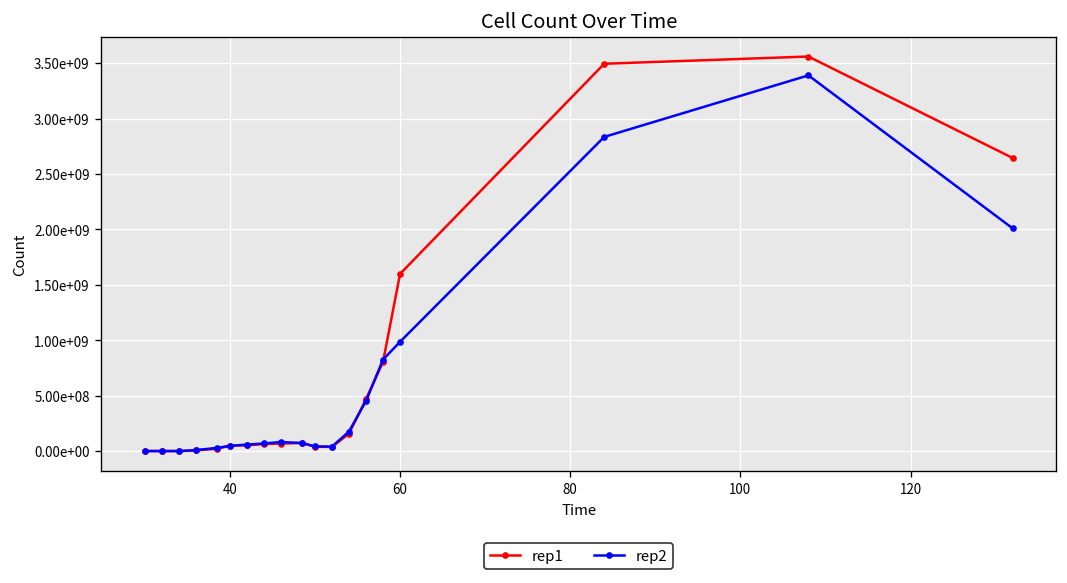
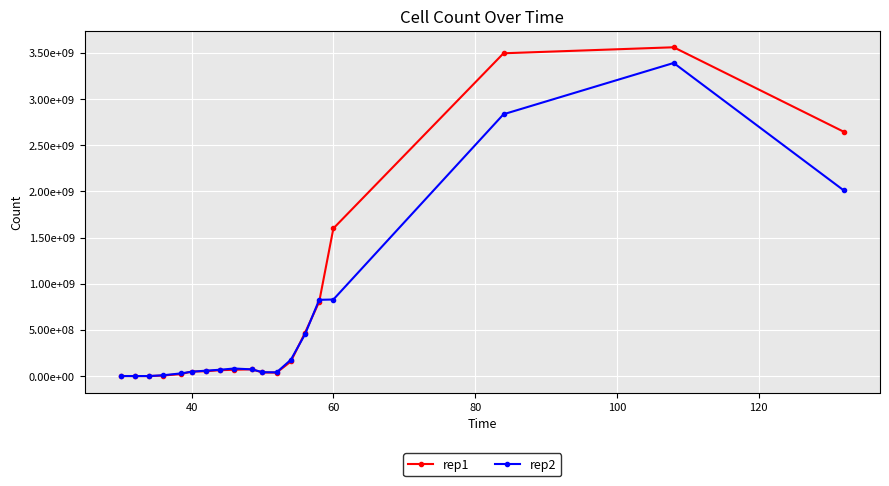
rep2, 60: 1000000000 -> 800000000
